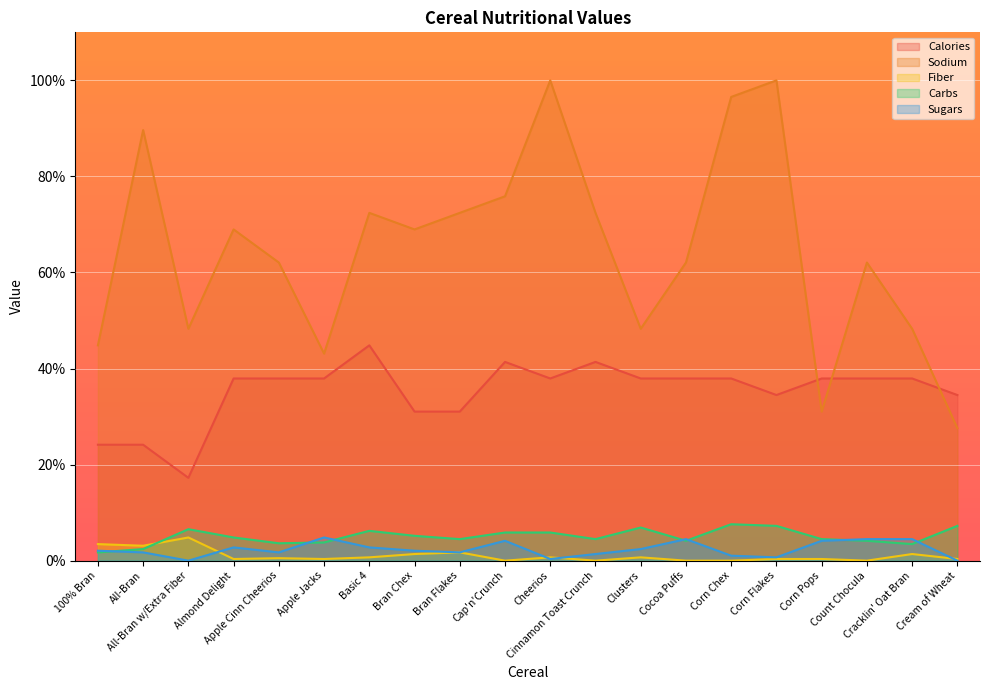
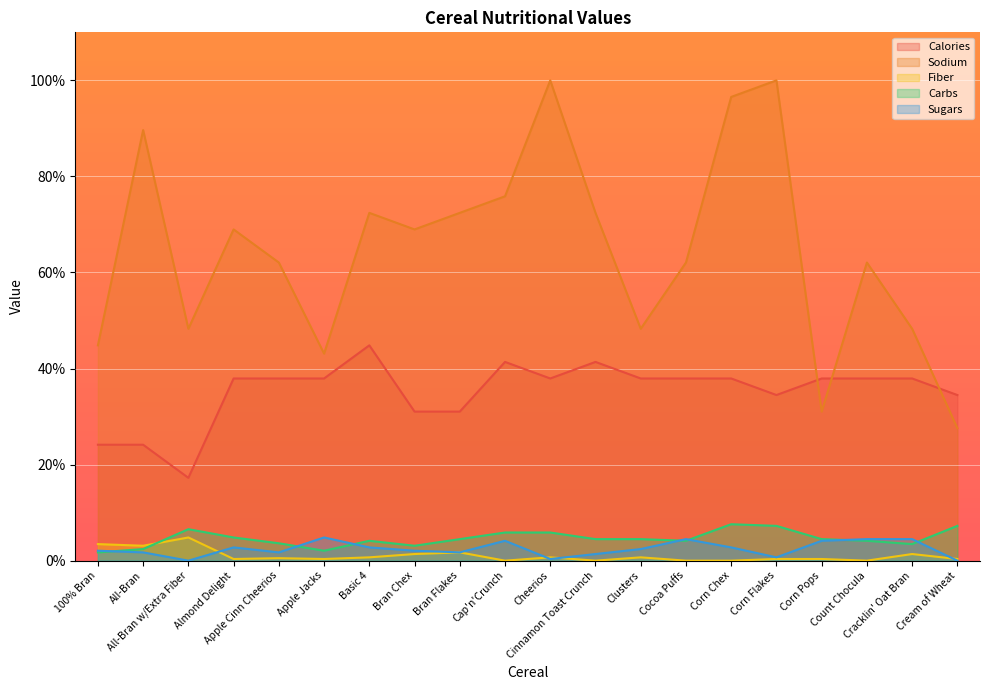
Carbs, Apple Jacks: 4% -> 2%
Carbs, Basic 4: 6% -> 4%
Carbs, Bran Chex: 5% -> 3%
Carbs, Clusters: 7% -> 4%
Sugars, Corn Chex: 1% -> 3%
